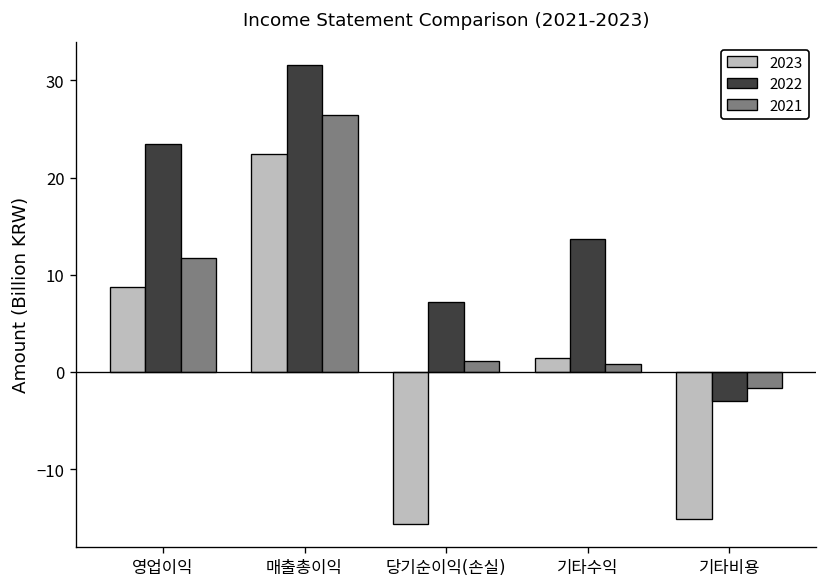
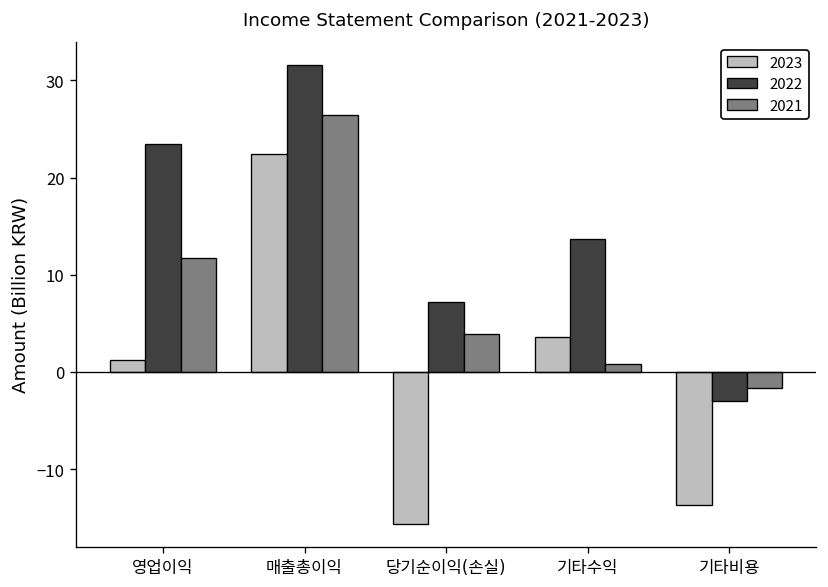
2023, 영업이익: 9 -> 1
2021, 당기순이익(손실): 1 -> 4
2023, 기타수익: 1 -> 4
2023, 기타비용: -15 -> -14
